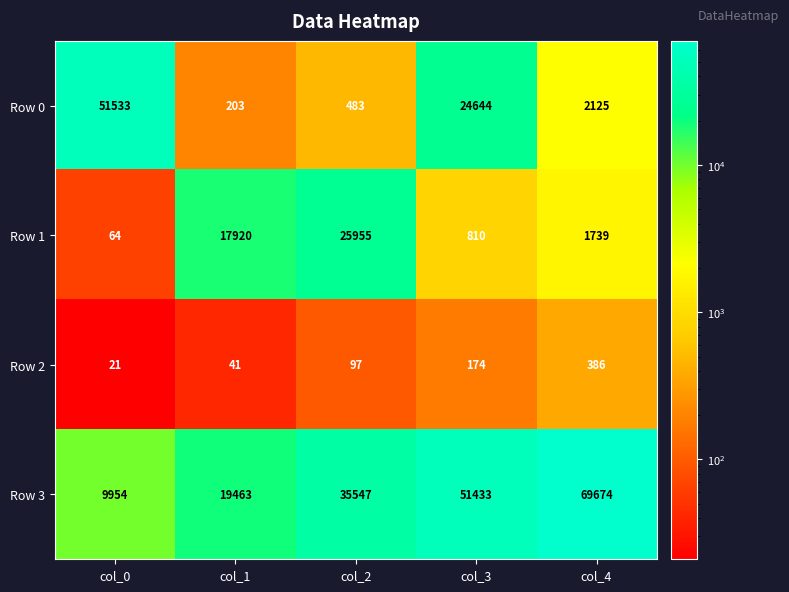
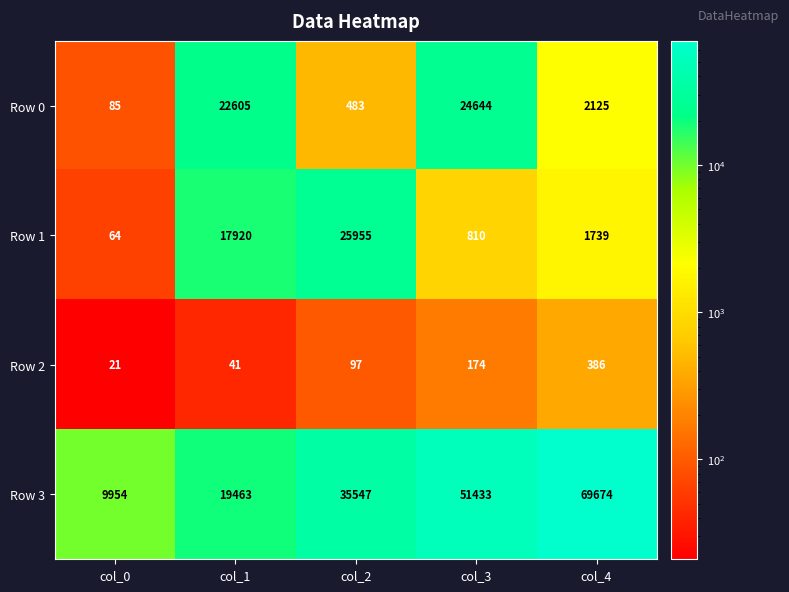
Row 0, col_0: 51533 -> 85
Row 0, col_1: 203 -> 22605
